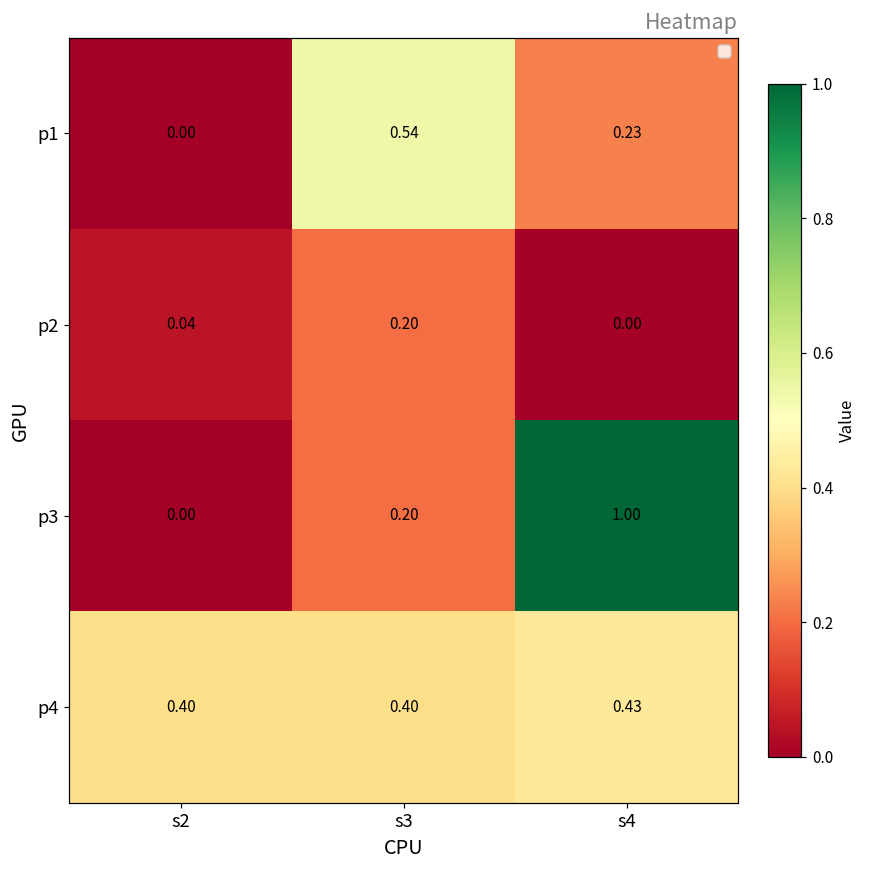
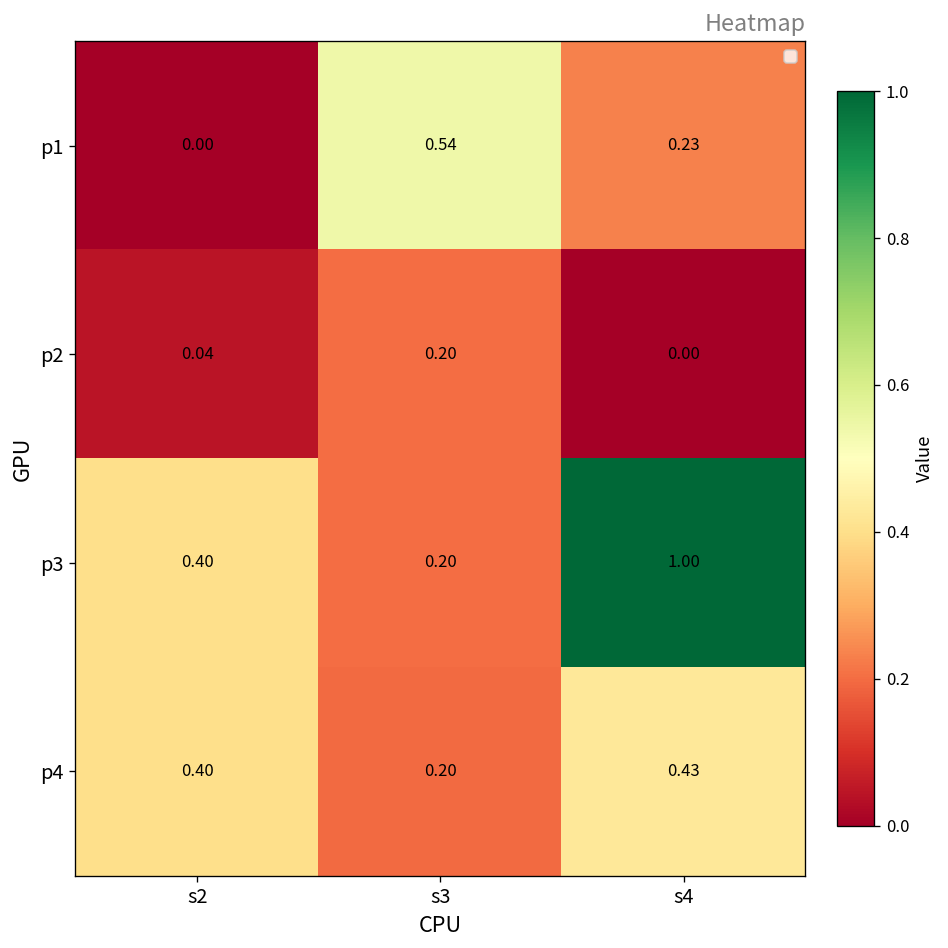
p3, s2: 0.00 -> 0.40
p4, s3: 0.40 -> 0.20
